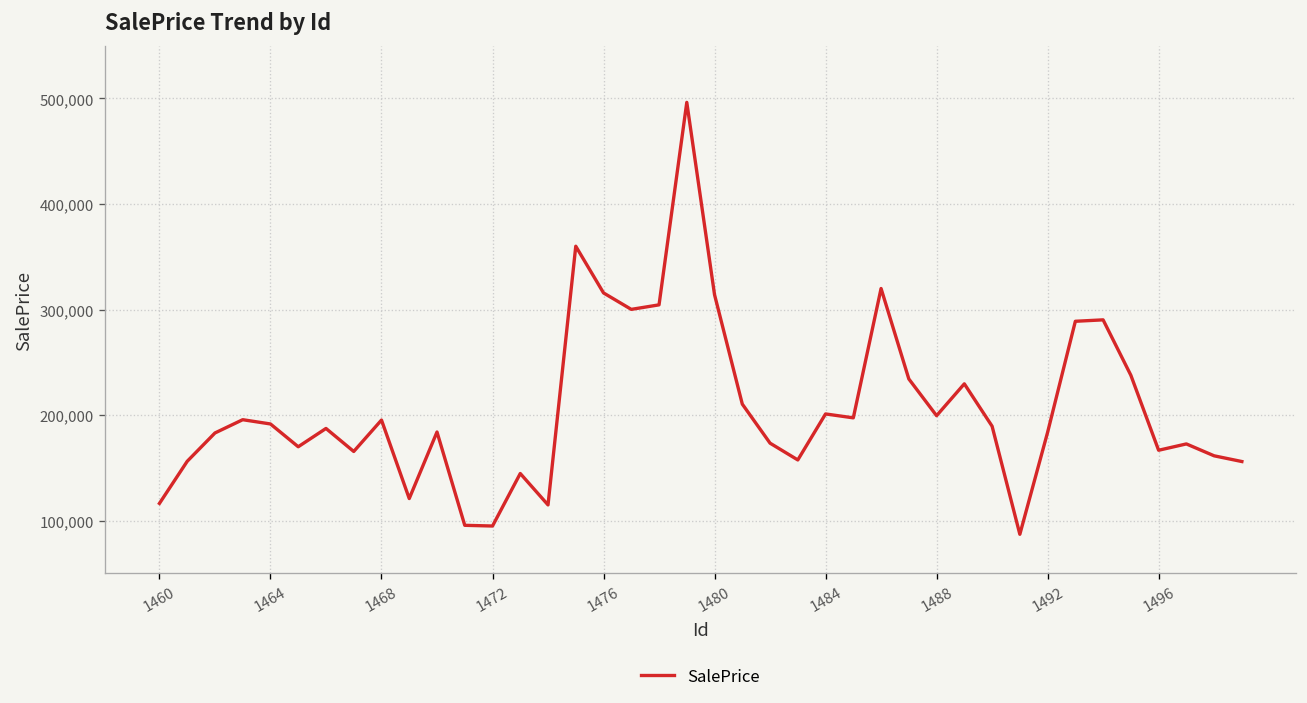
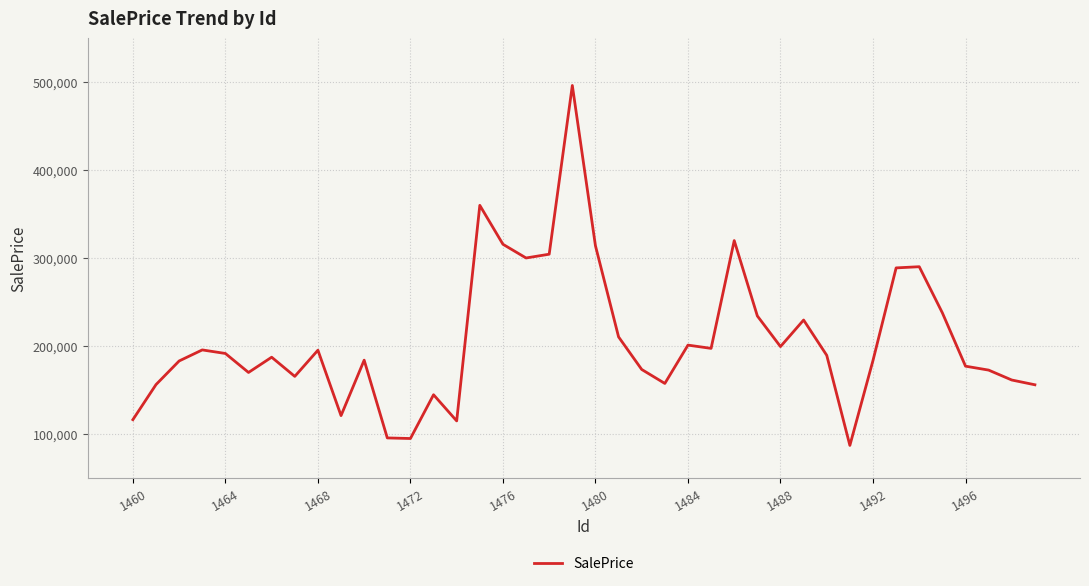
1496: 170,000 -> 180,000
